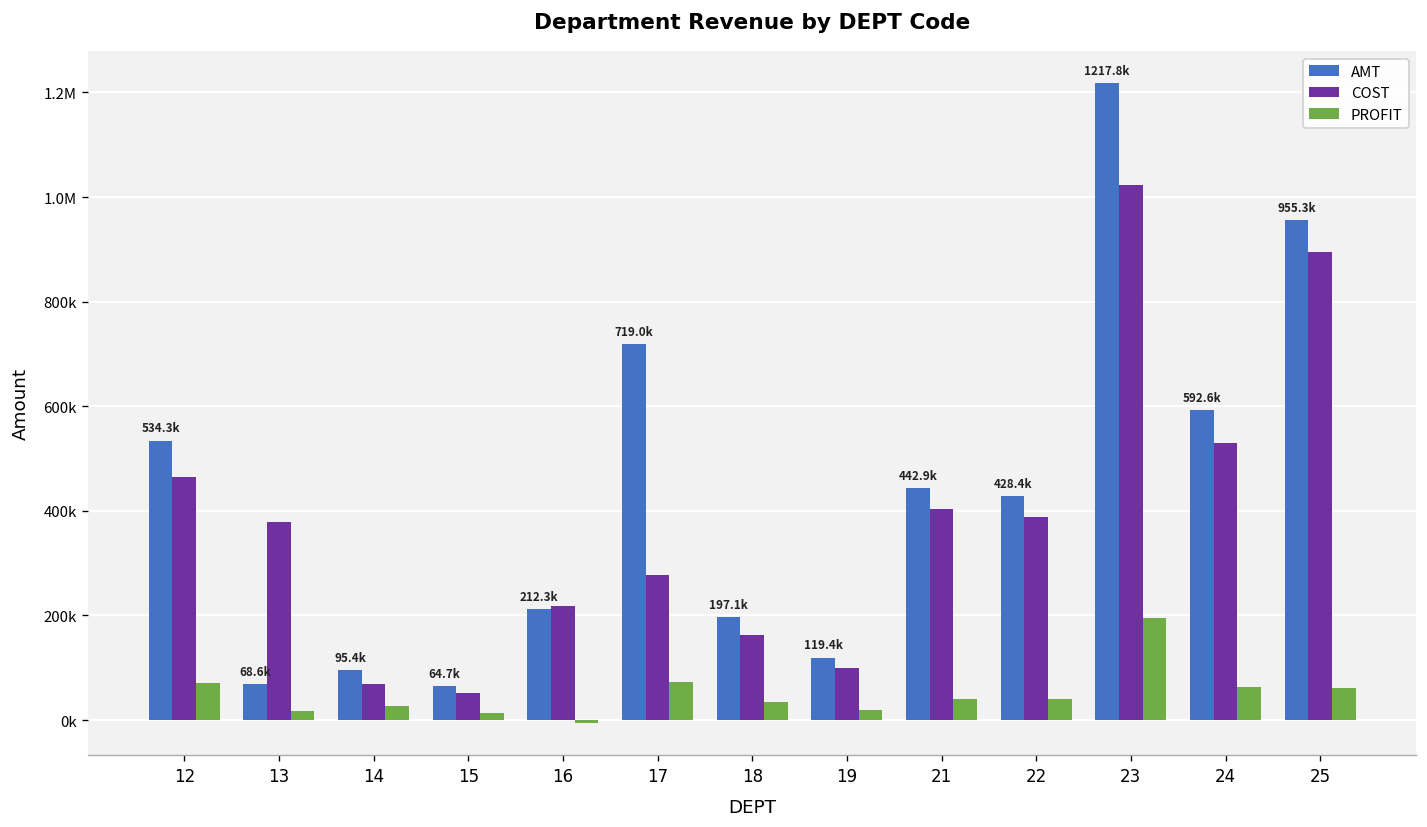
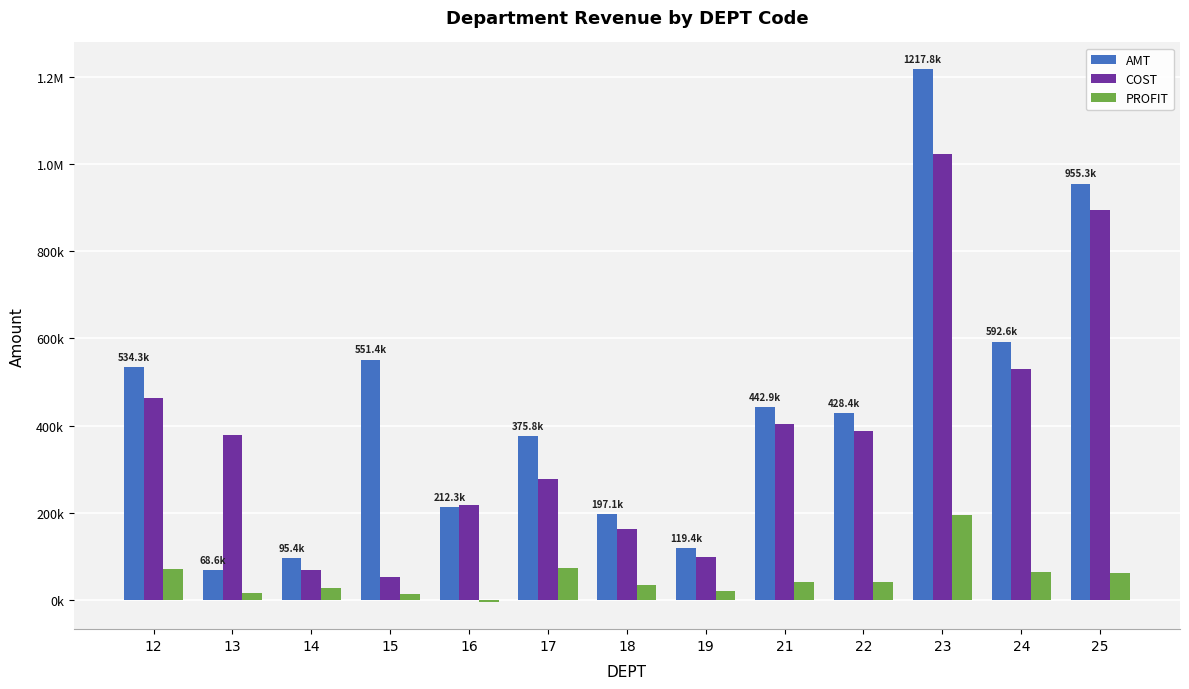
AMT, 15: 64.7k -> 551.4k
AMT, 17: 719.0k -> 375.8k
